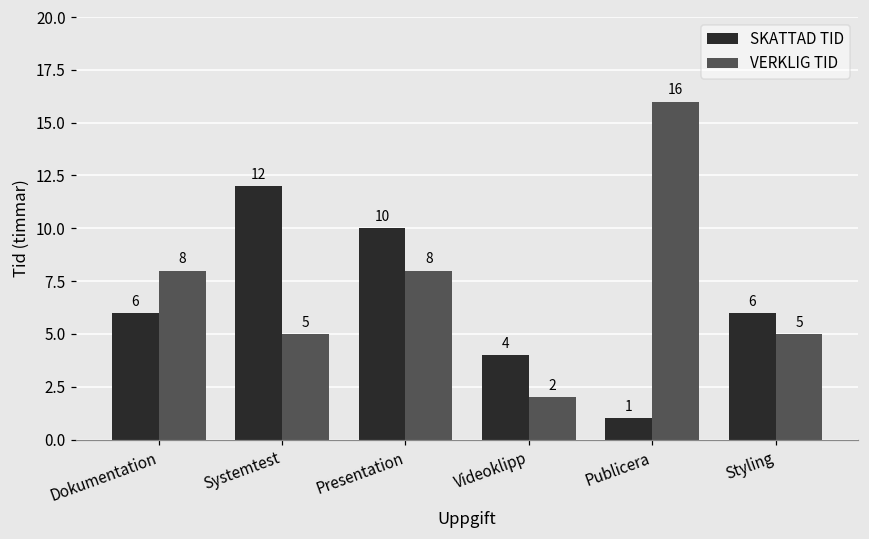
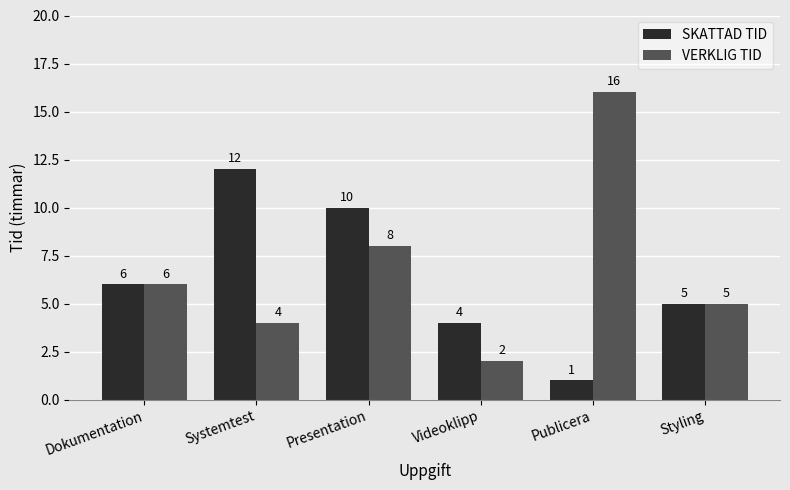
VERKLIG TID, Dokumentation: 8 -> 6
VERKLIG TID, Systemtest: 5 -> 4
SKATTAD TID, Styling: 6 -> 5
